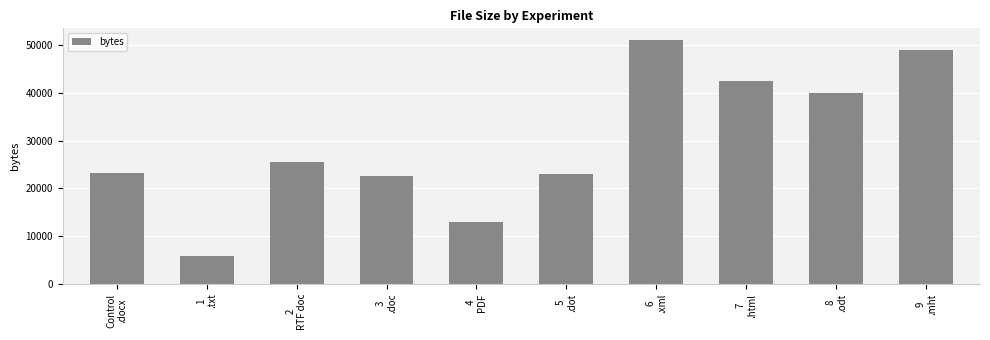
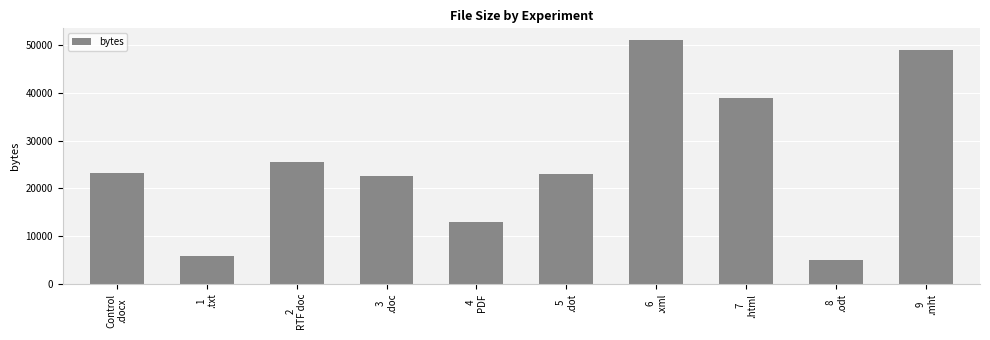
7 .html: 42000 -> 39000
8 .odt: 40000 -> 5000
